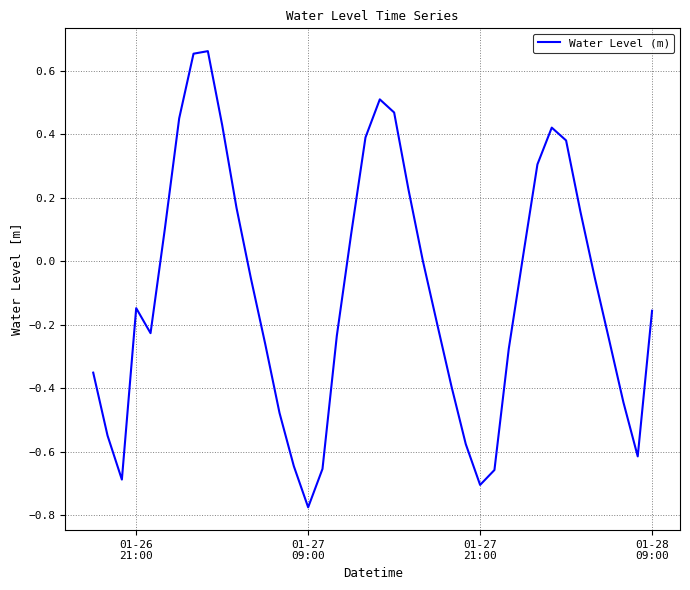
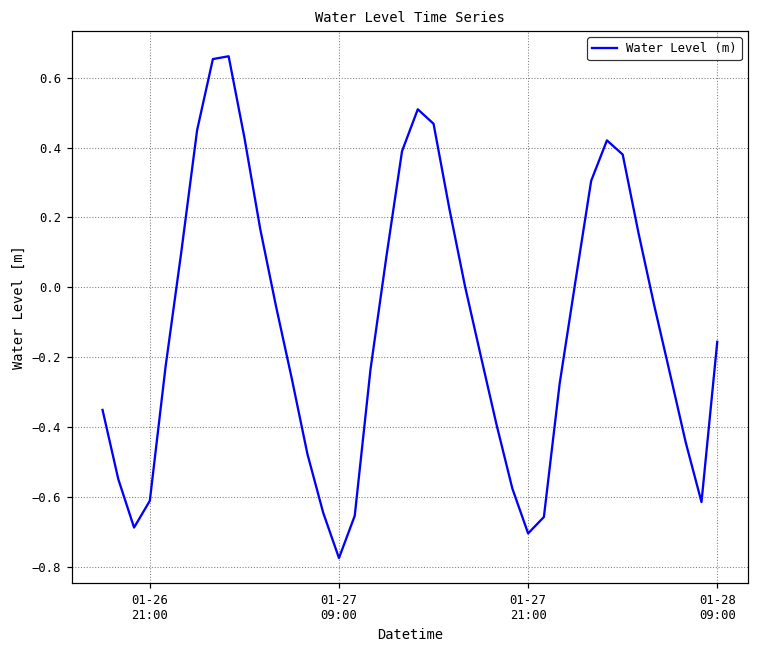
01-26 21:00: -0.15 -> -0.61
